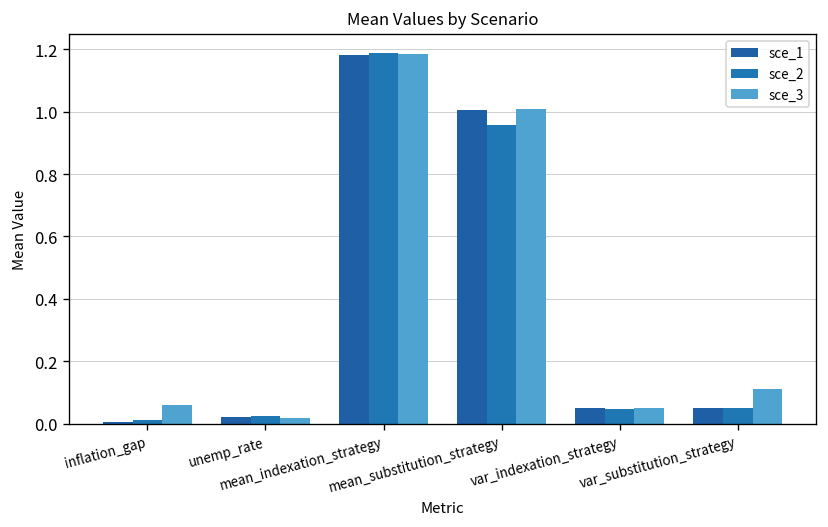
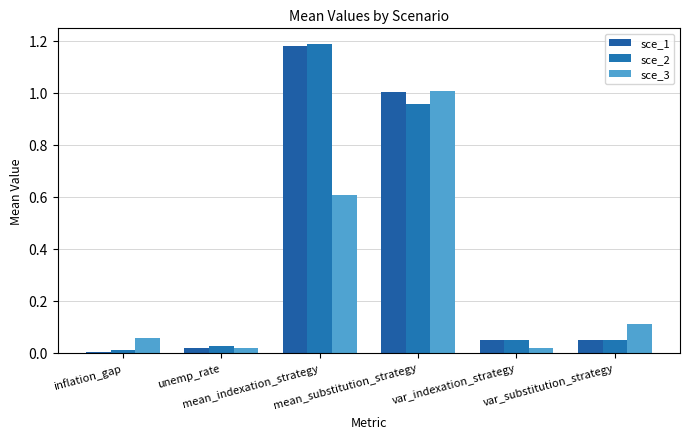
sce_3, mean_indexation_strategy: 1.19 -> 0.61
sce_3, var_indexation_strategy: 0.05 -> 0.02
